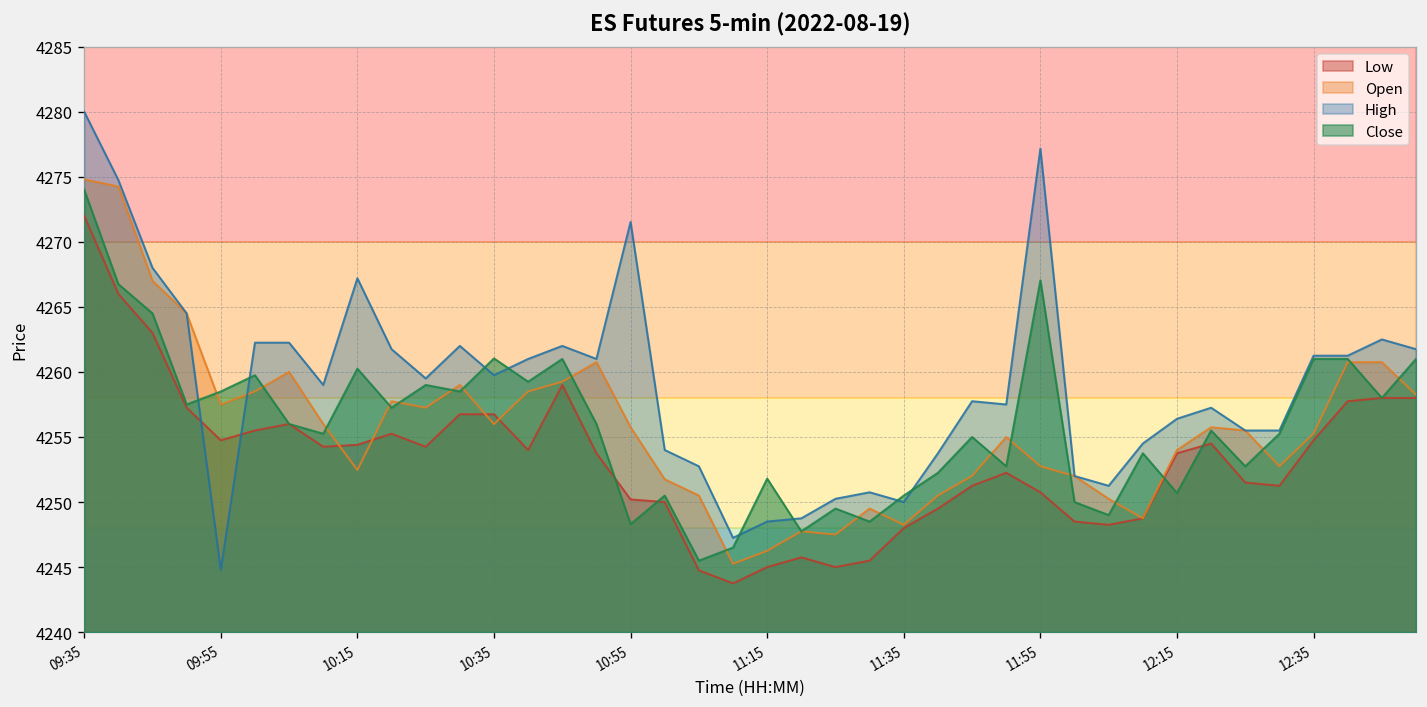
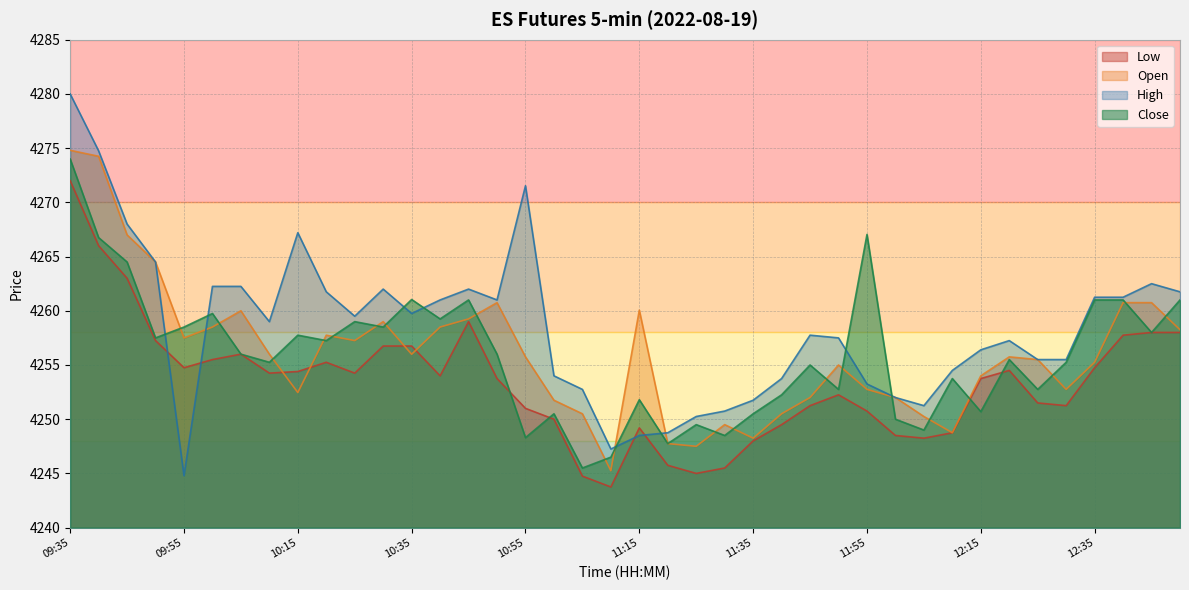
Close, 10:15: 4260.3 -> 4257.8
Low, 10:55: 4250.2 -> 4251.0
Low, 11:15: 4245.0 -> 4249.2
Open, 11:15: 4246.3 -> 4260.1
High, 11:35: 4250.0 -> 4251.8
High, 11:55: 4277.2 -> 4253.3
